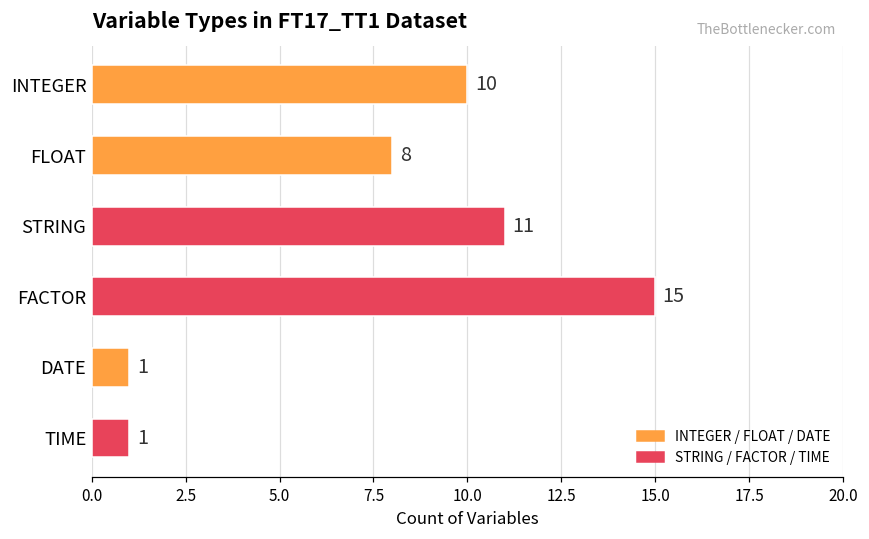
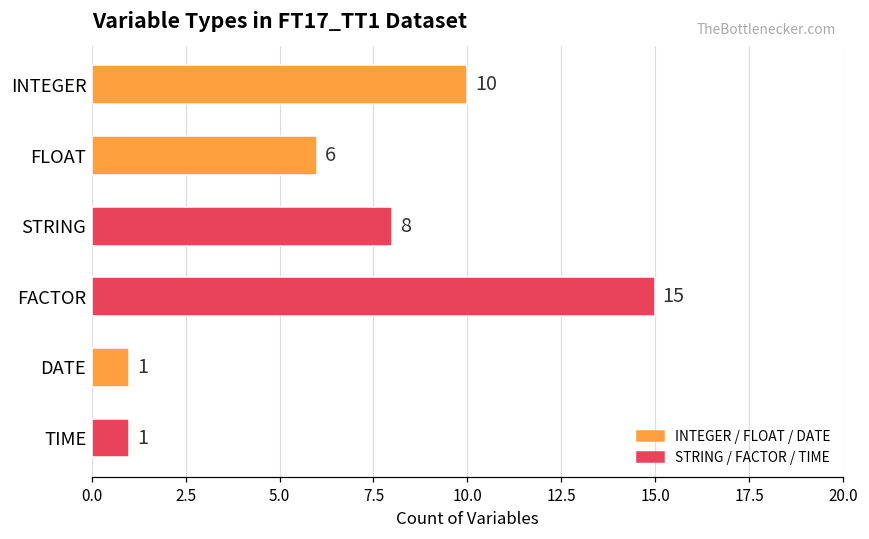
FLOAT: 8 -> 6
STRING: 11 -> 8
